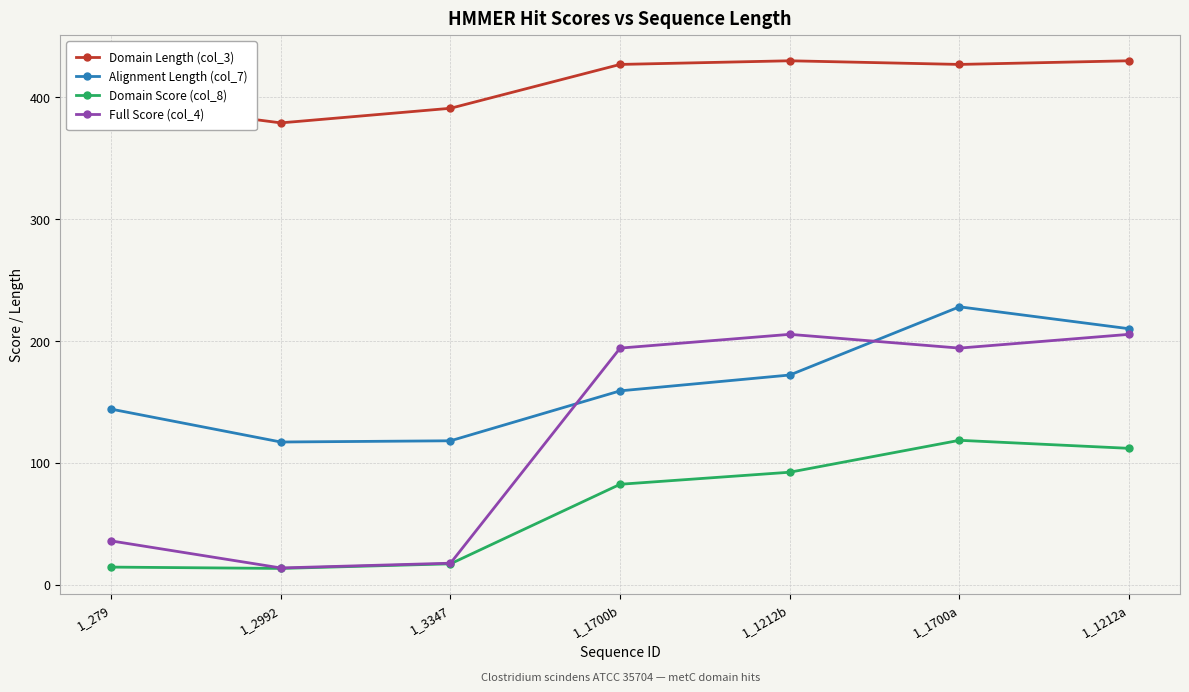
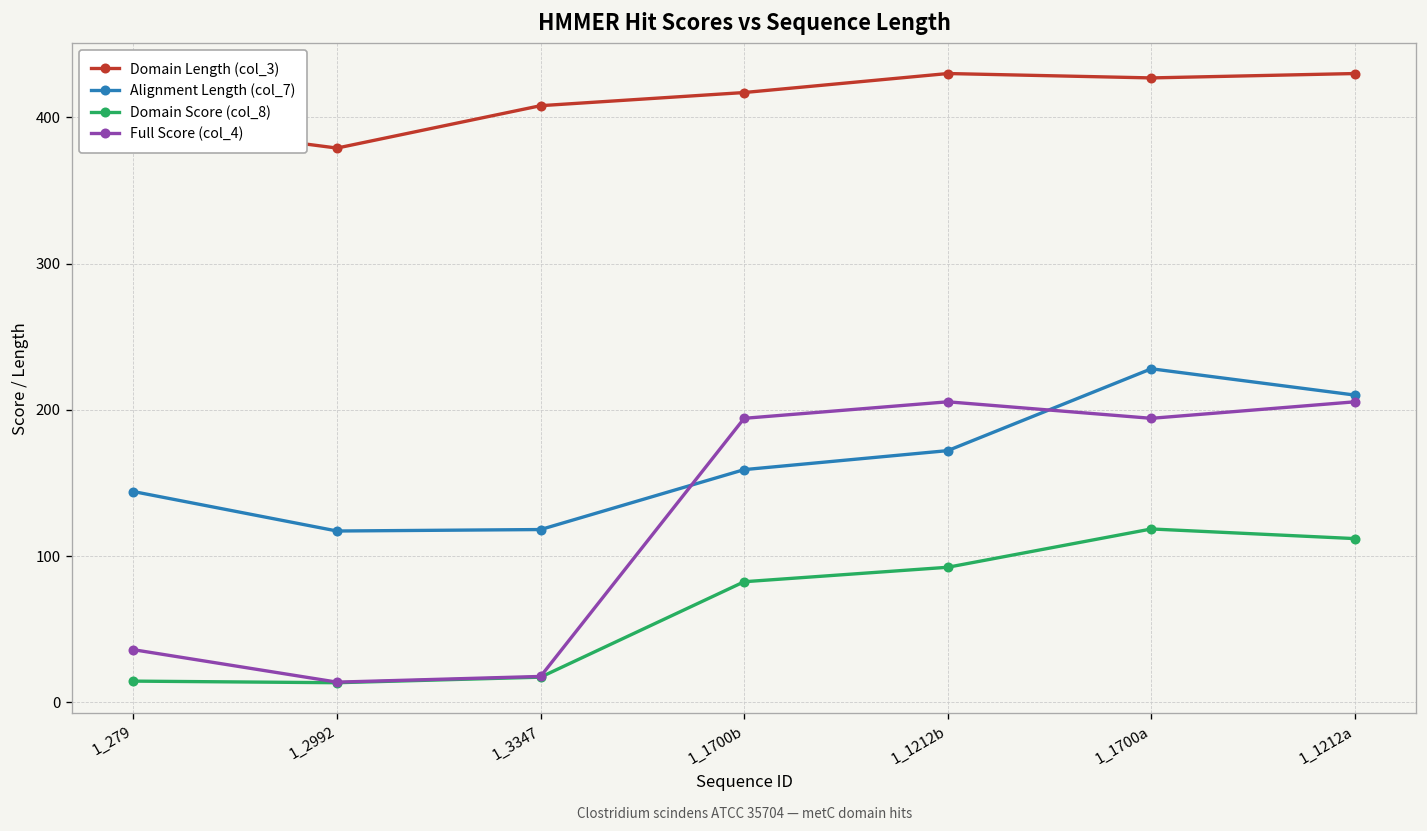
Domain Length (col_3), 1_3347: 391 -> 408
Domain Length (col_3), 1_1700b: 427 -> 417
